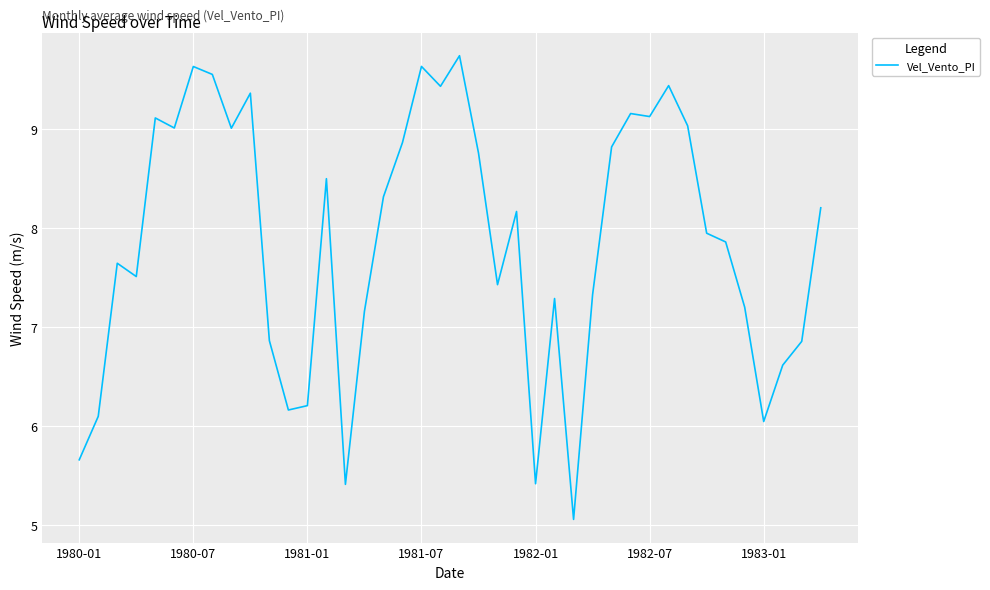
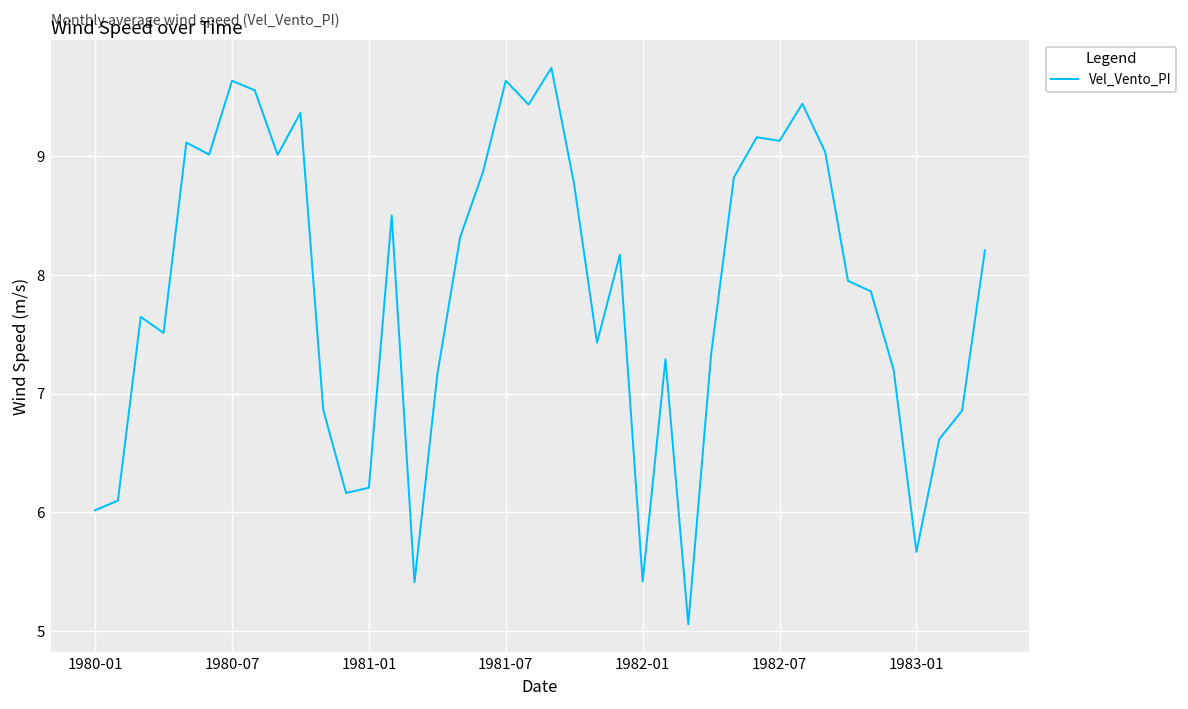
1980-01: 5.7 -> 6.0
1983-01: 6.0 -> 5.7
